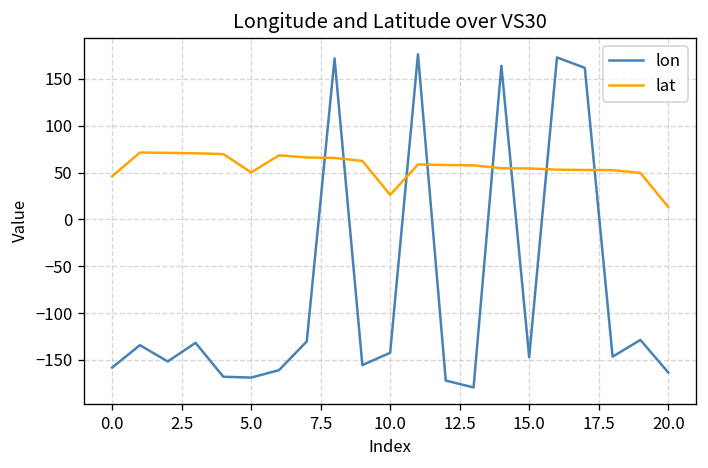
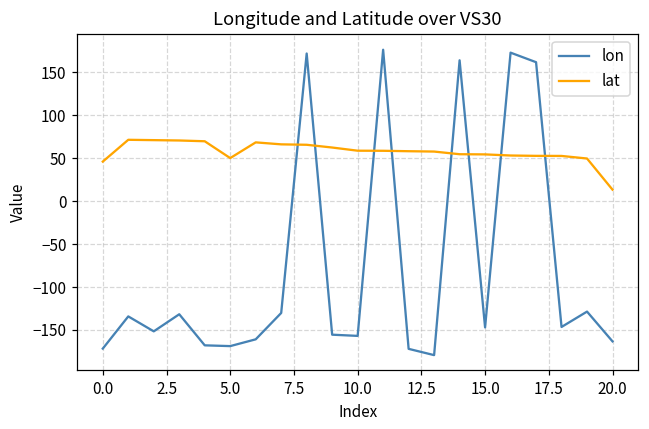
lon, 0.0: -160 -> -170
lon, 10.0: -140 -> -160
lat, 10.0: 30 -> 60
